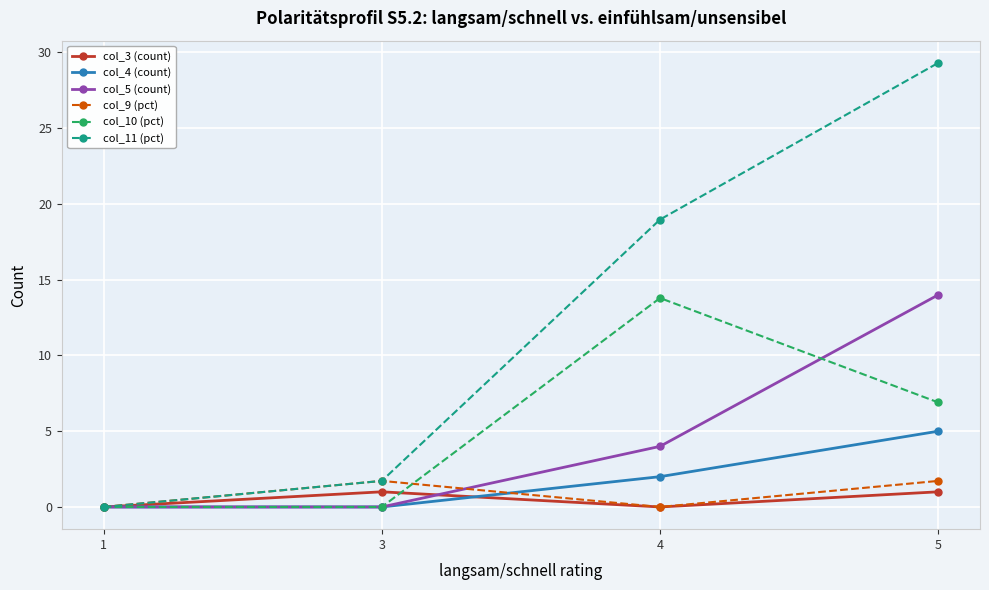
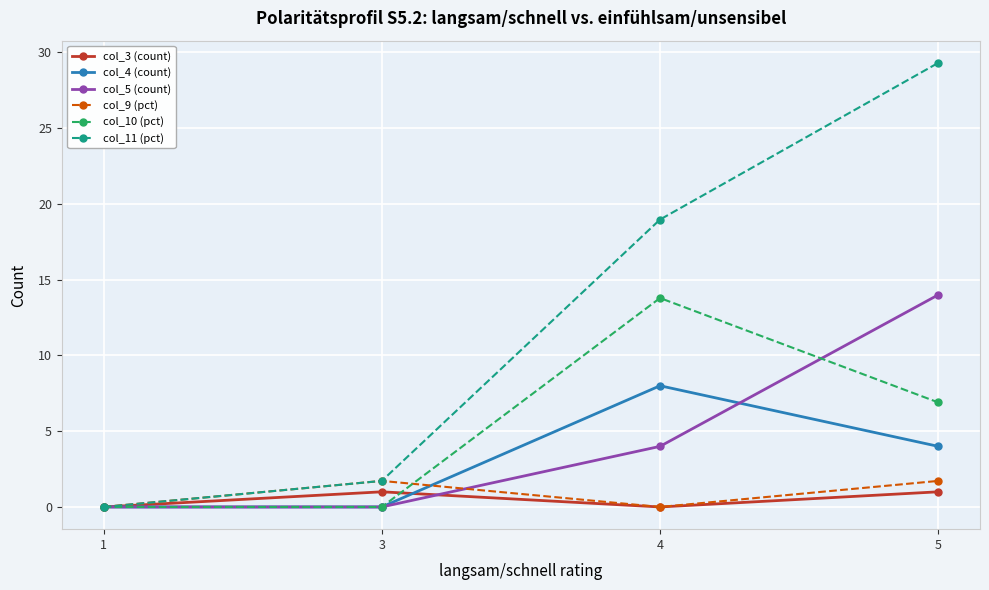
col_4 (count), 4: 2 -> 8
col_4 (count), 5: 5 -> 4
